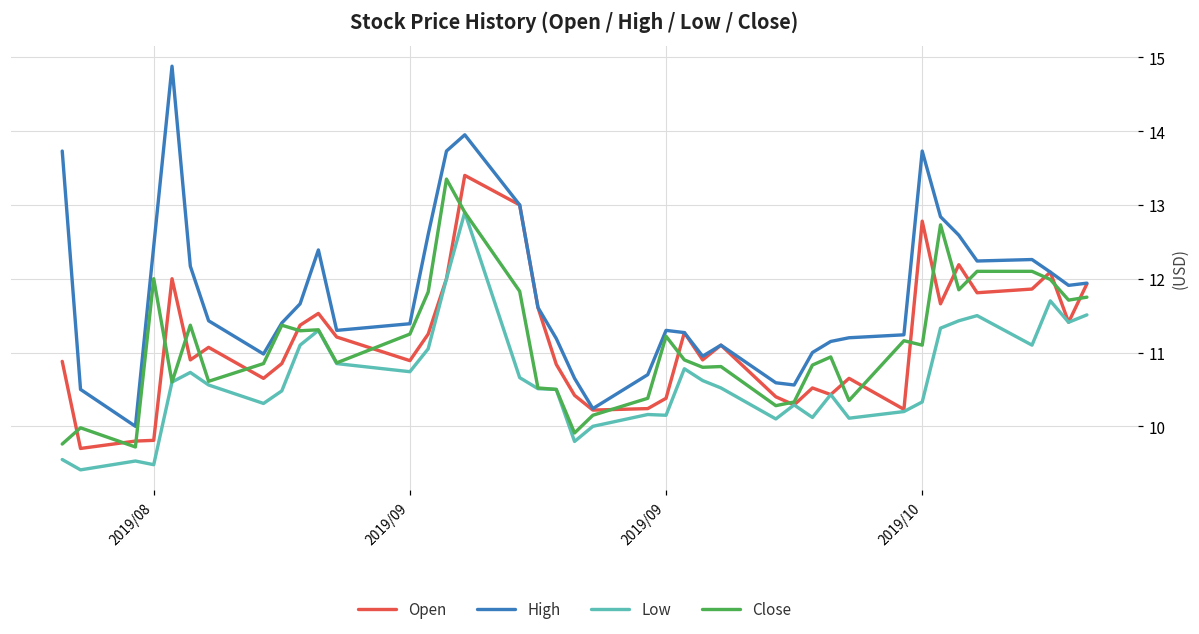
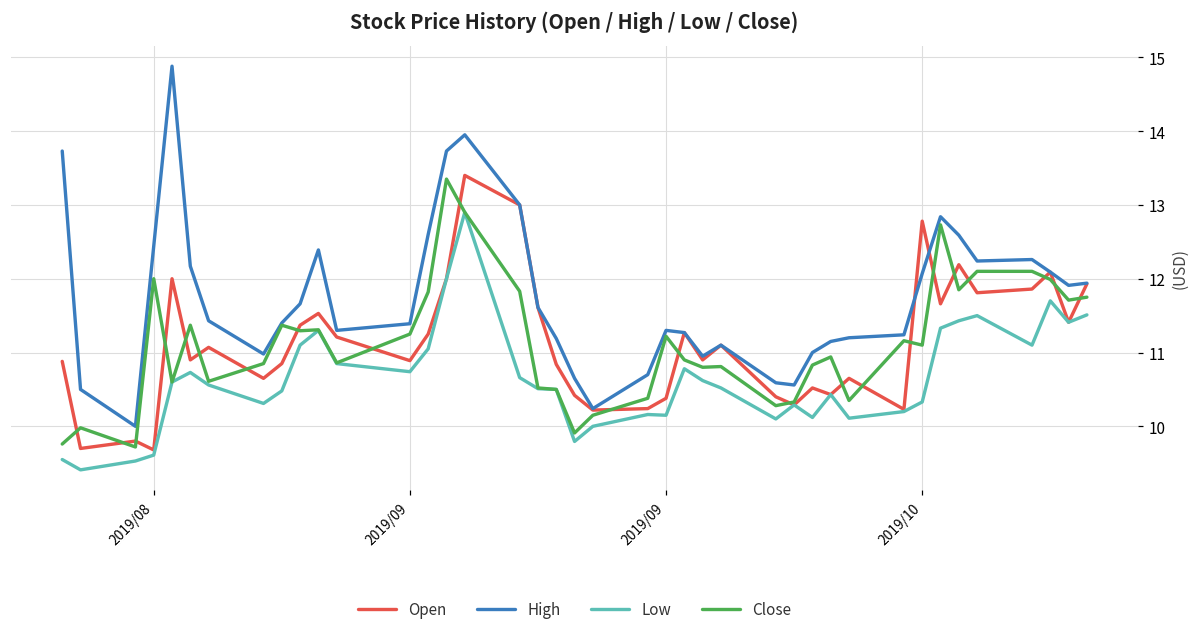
Open, 2019/08: 9.8 -> 9.7
Low, 2019/08: 9.5 -> 9.6
High, 2019/10: 13.7 -> 12.1
